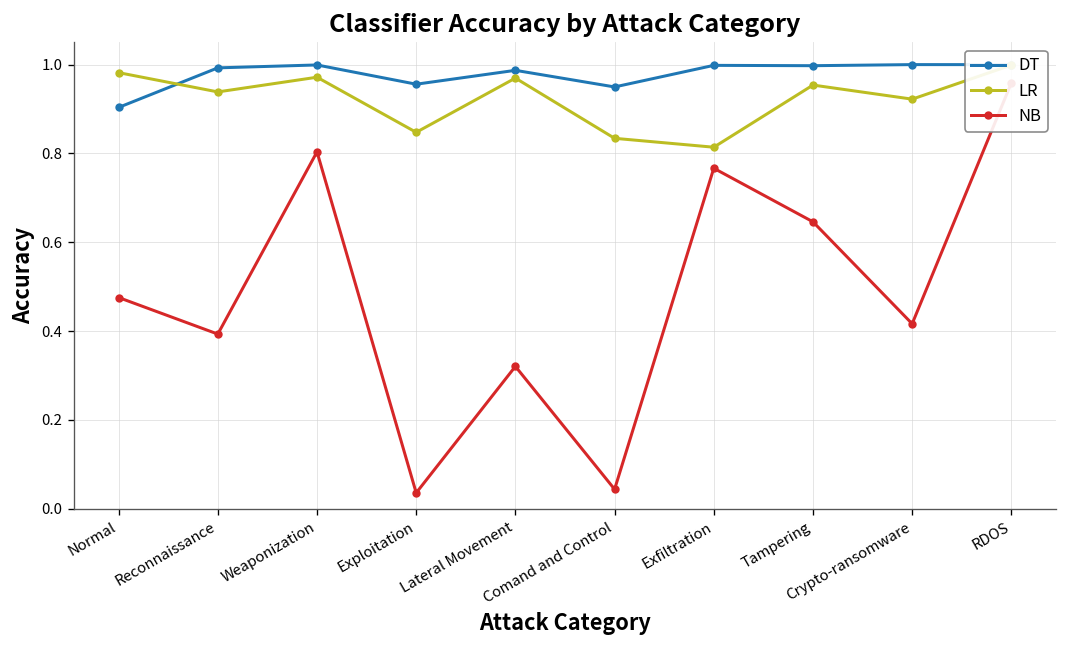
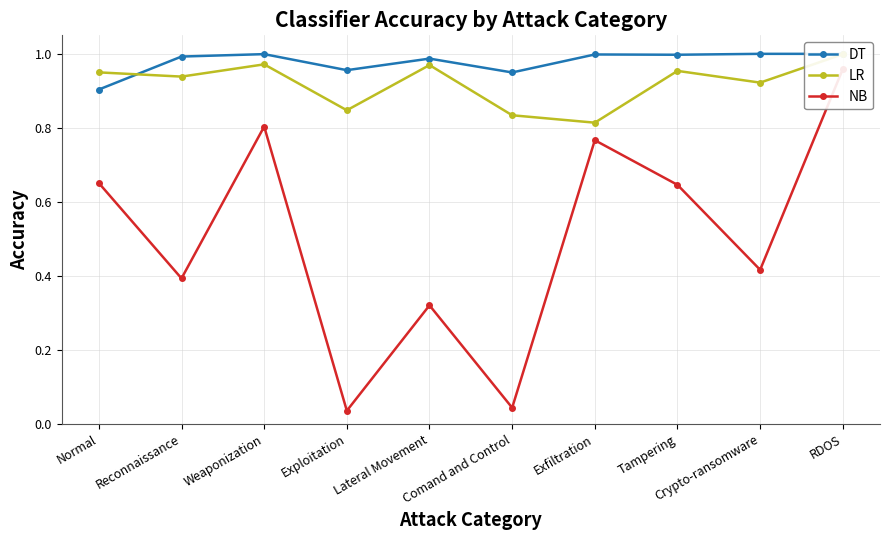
LR, Normal: 0.98 -> 0.95
NB, Normal: 0.48 -> 0.65
